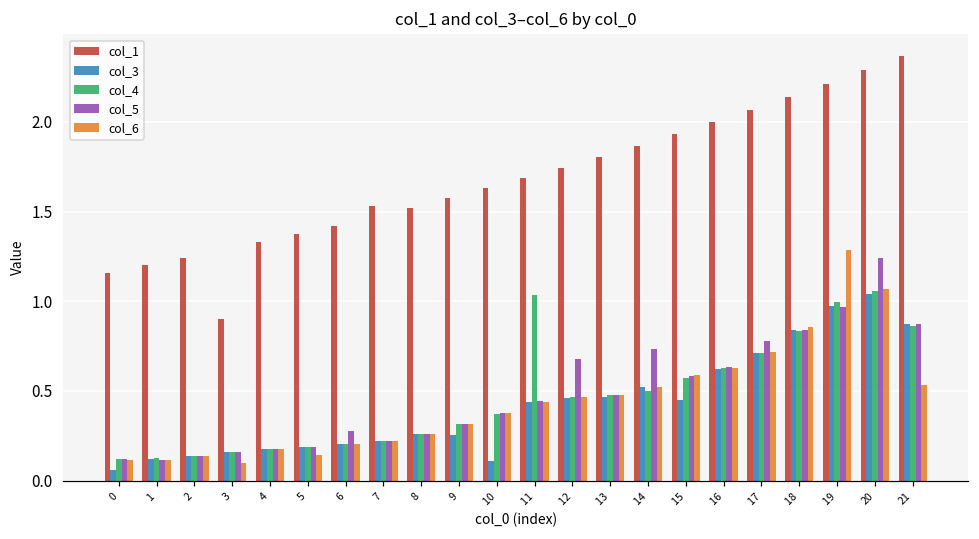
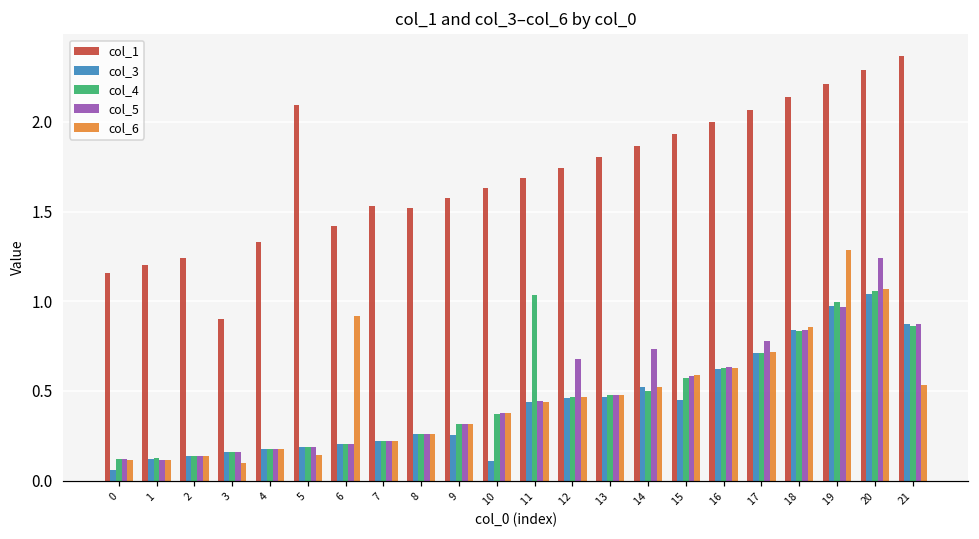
col_1, 5: 1.37 -> 2.10
col_5, 6: 0.28 -> 0.20
col_6, 6: 0.20 -> 0.92
